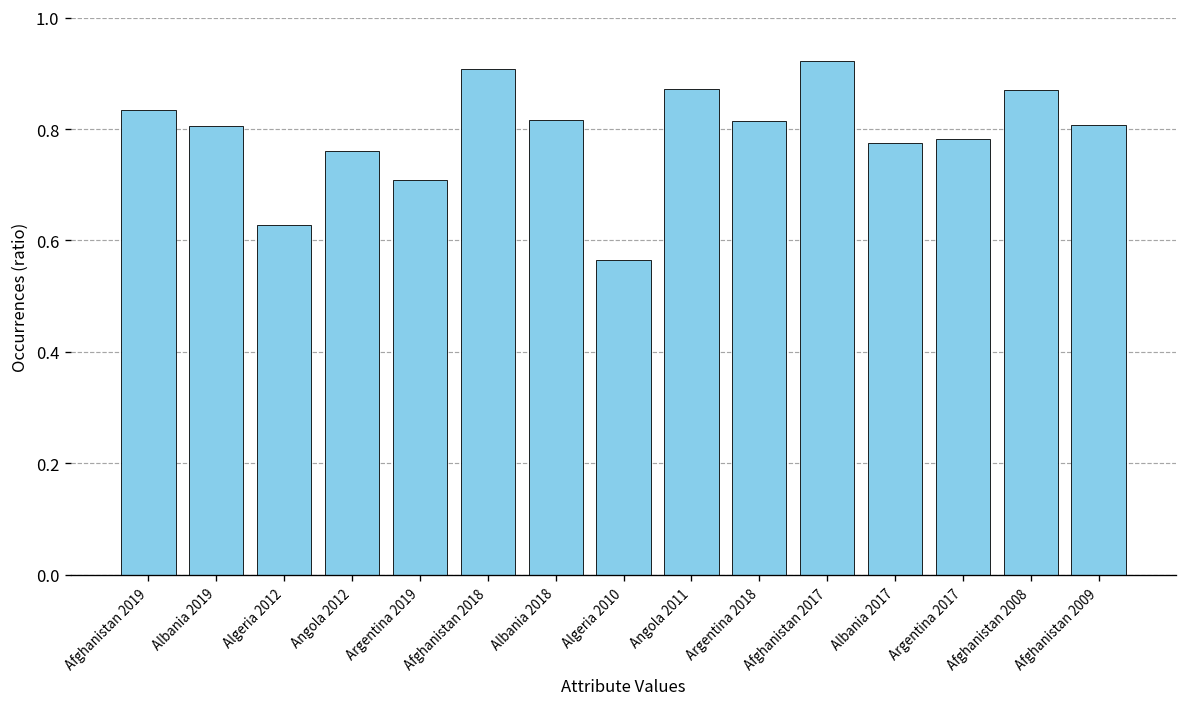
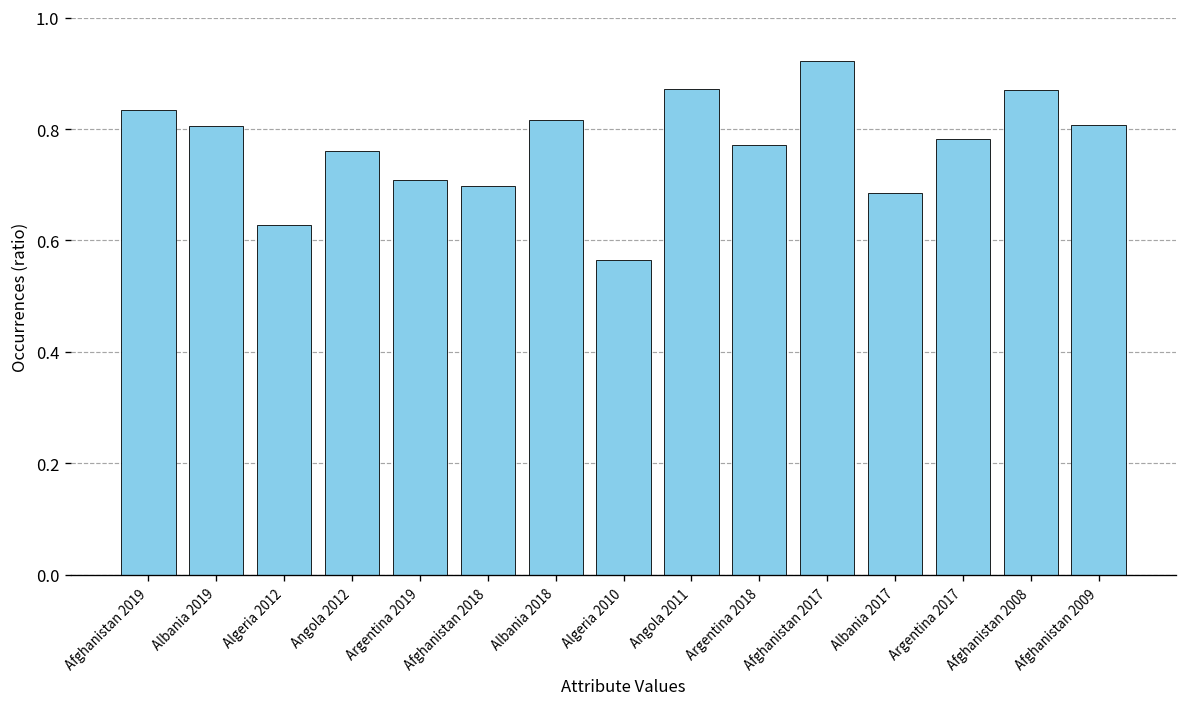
Afghanistan 2018: 0.91 -> 0.70
Argentina 2018: 0.82 -> 0.77
Albania 2017: 0.77 -> 0.68
